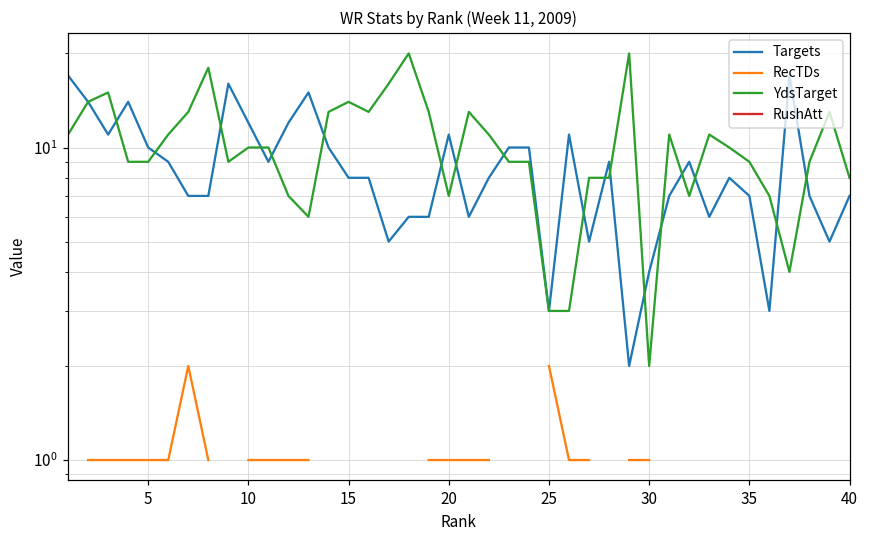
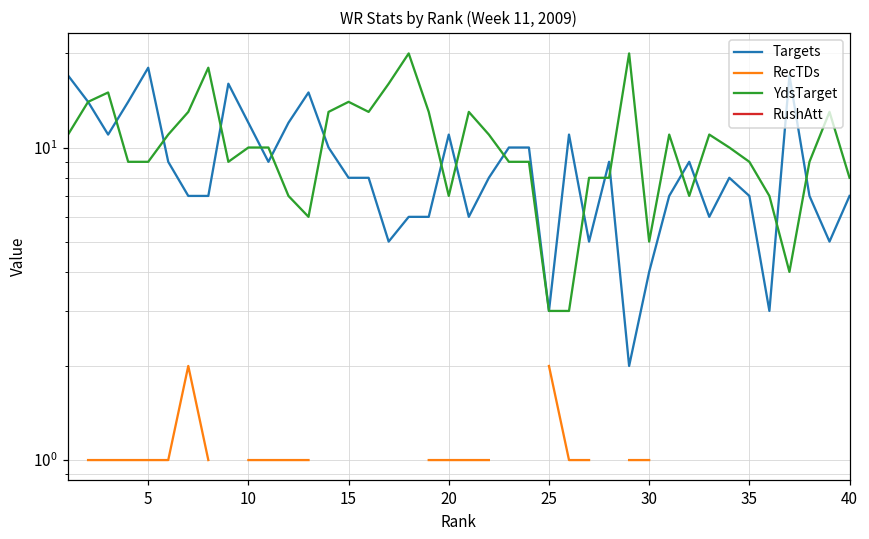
Targets, 5: 10 -> 18
YdsTarget, 30: 2 -> 5
